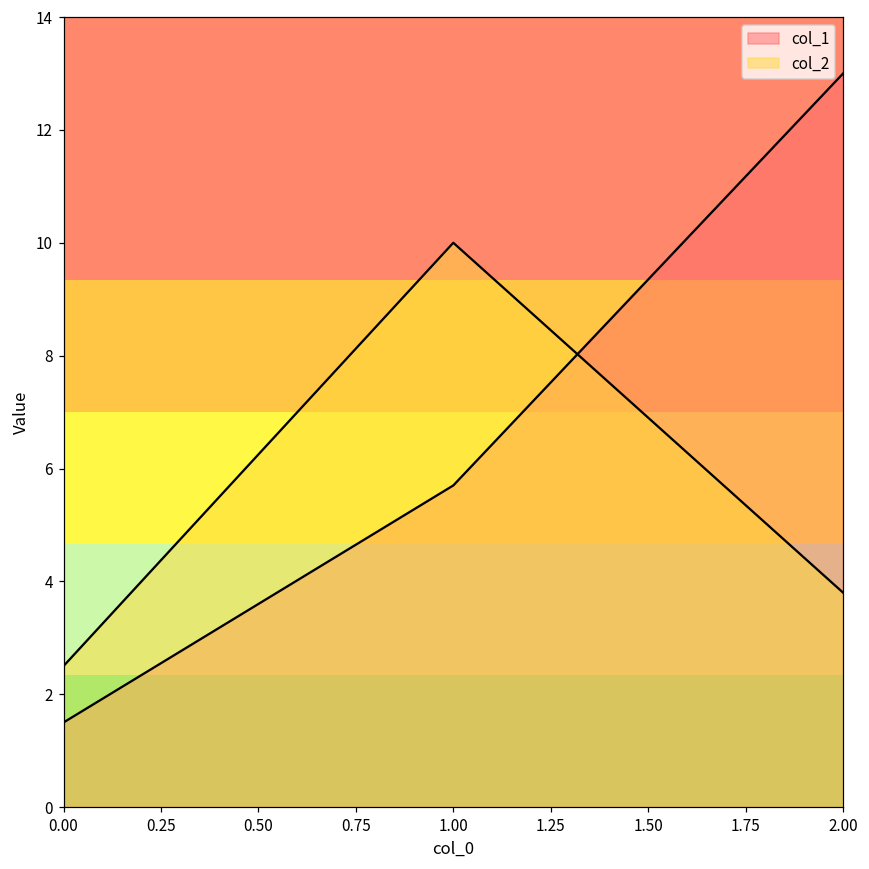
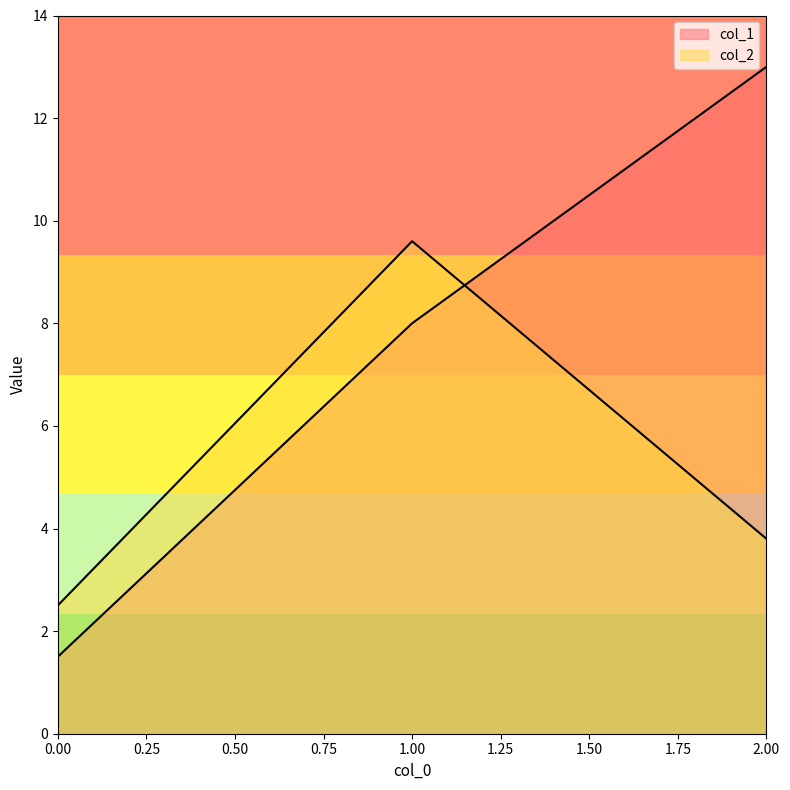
col_1, 1.00: 5.7 -> 8.0
col_2, 1.00: 10.0 -> 9.6
